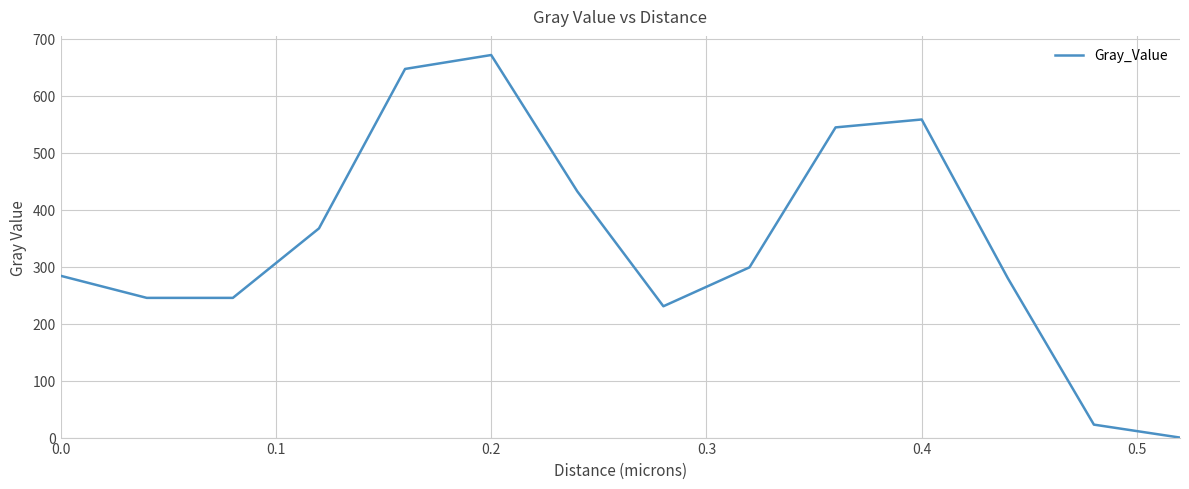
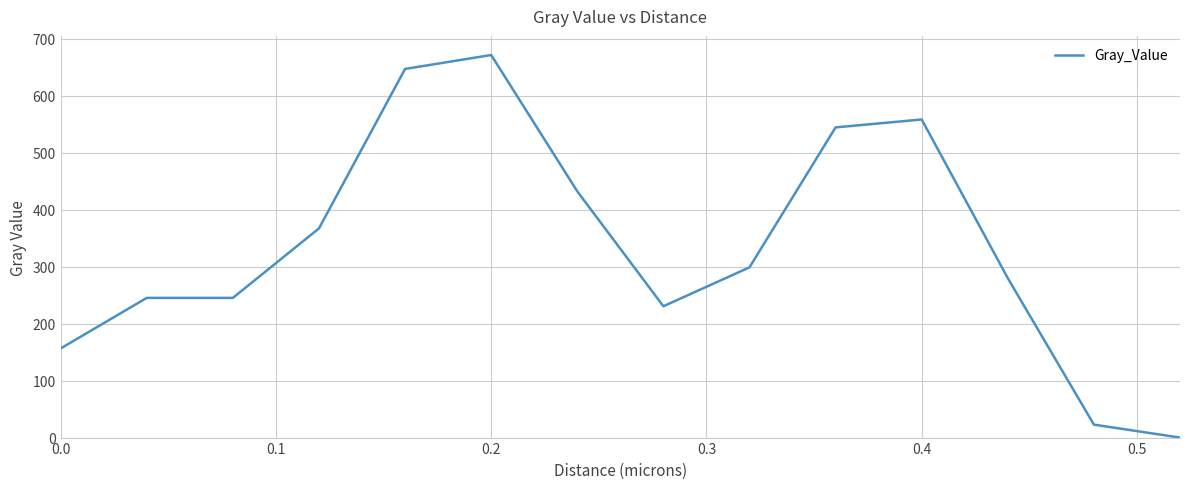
0.0: 280 -> 160
